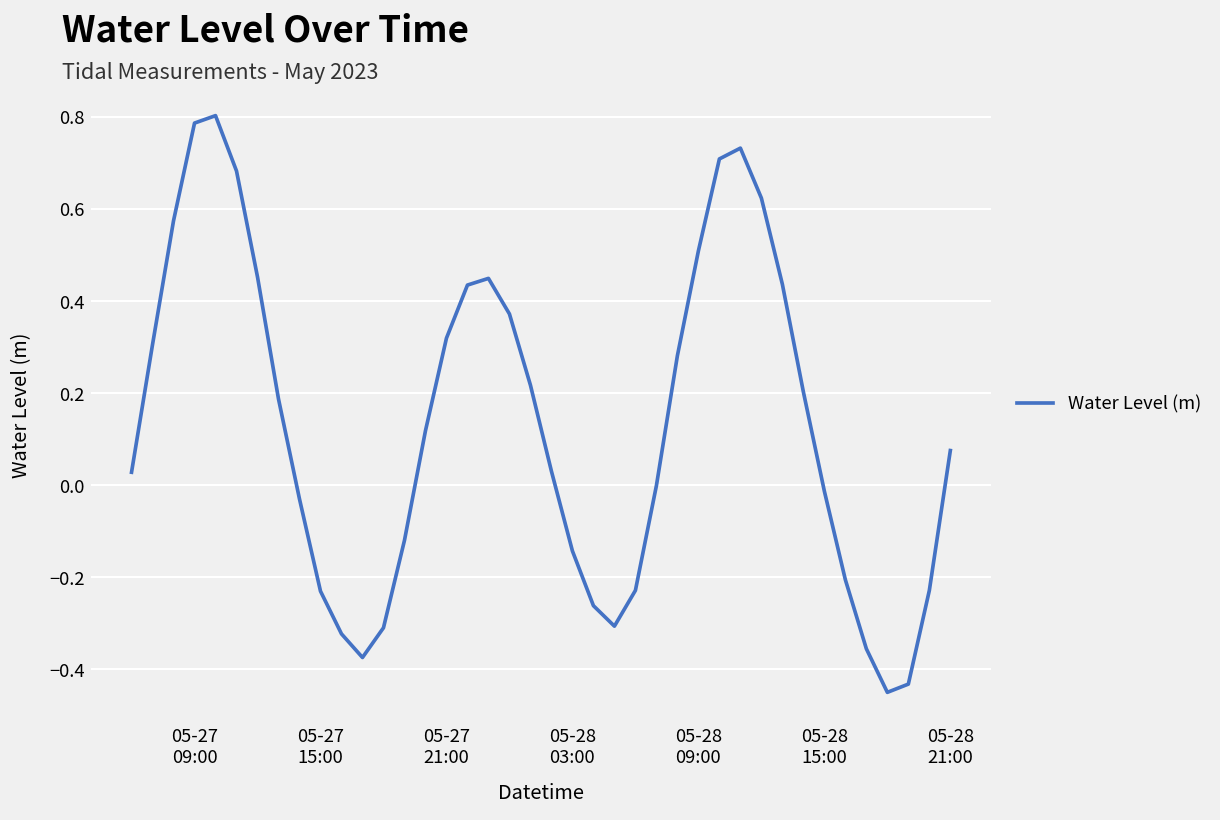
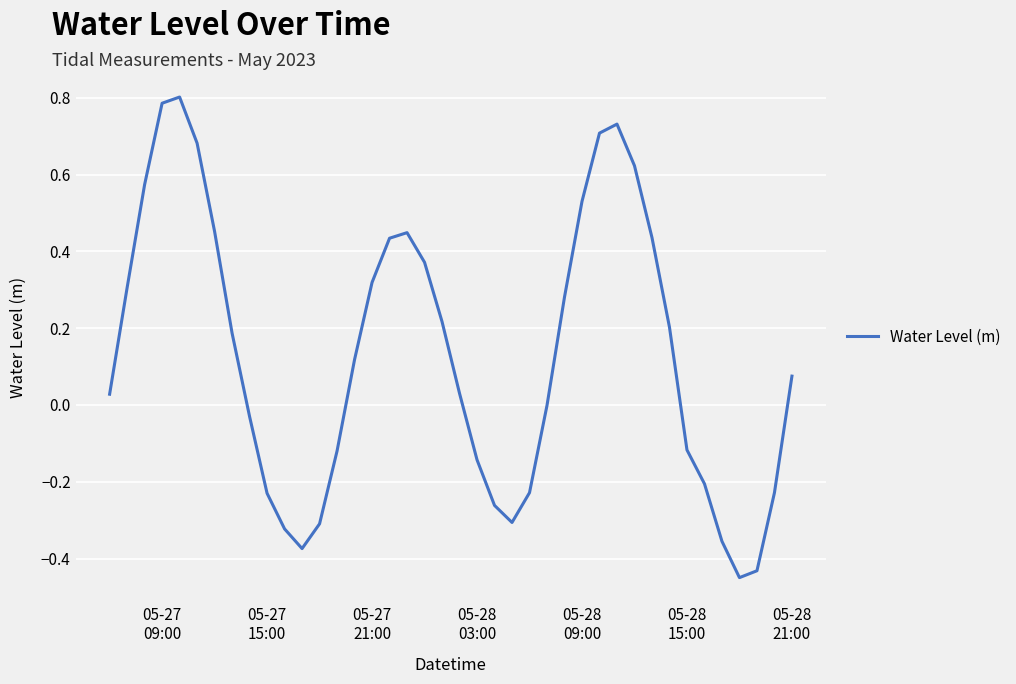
05-28 09:00: 0.51 -> 0.53
05-28 15:00: -0.01 -> -0.12
